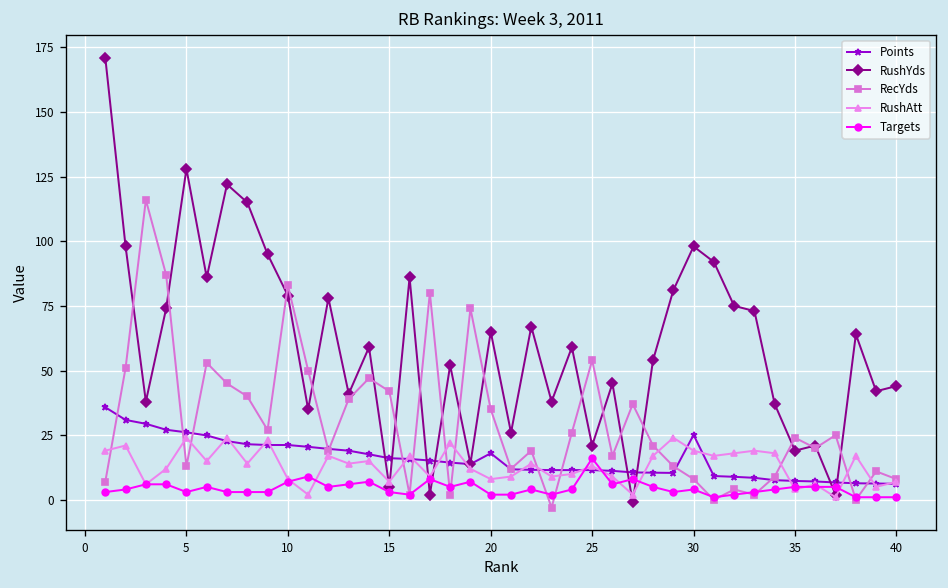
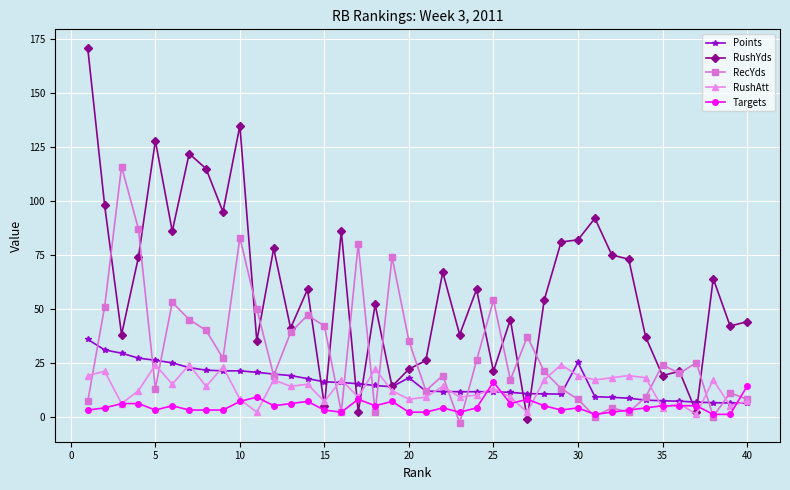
RushYds, 10: 79 -> 135
RushYds, 20: 65 -> 22
RushYds, 30: 98 -> 82
Targets, 40: 1 -> 14
